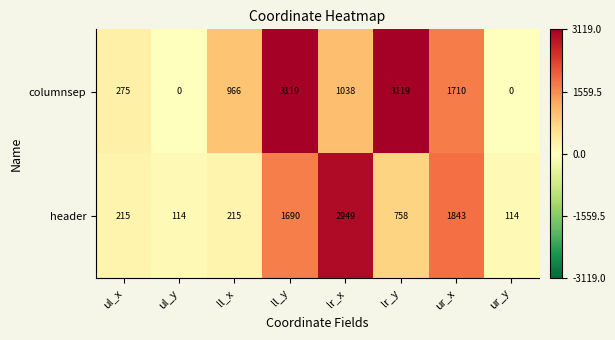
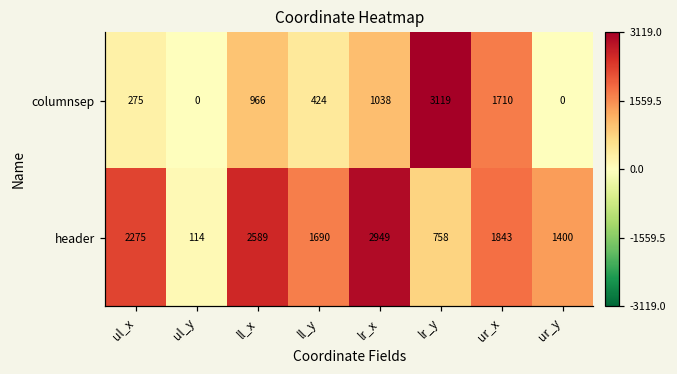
columnsep, ll_y: 3119 -> 424
header, ul_x: 215 -> 2275
header, ll_x: 215 -> 2589
header, ur_y: 114 -> 1400
